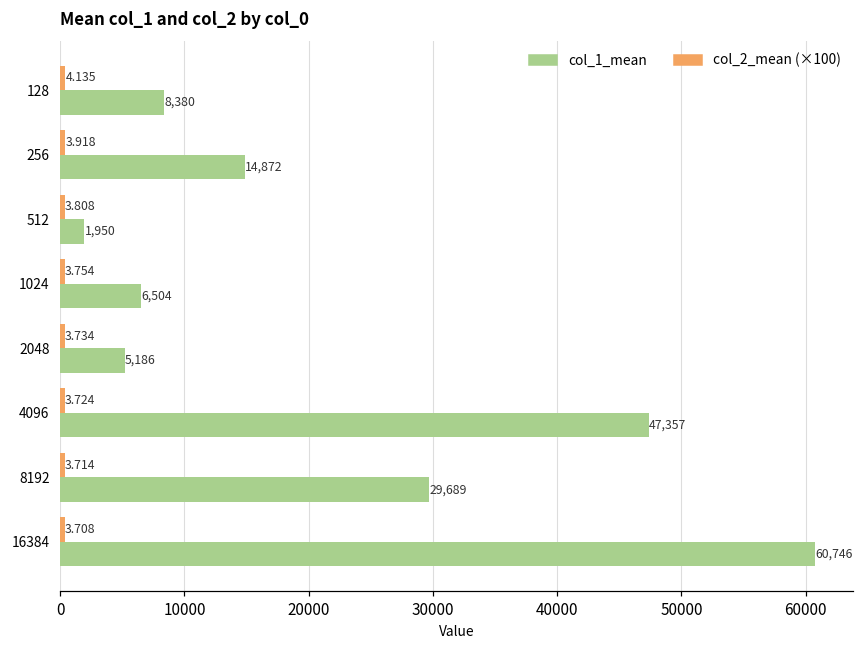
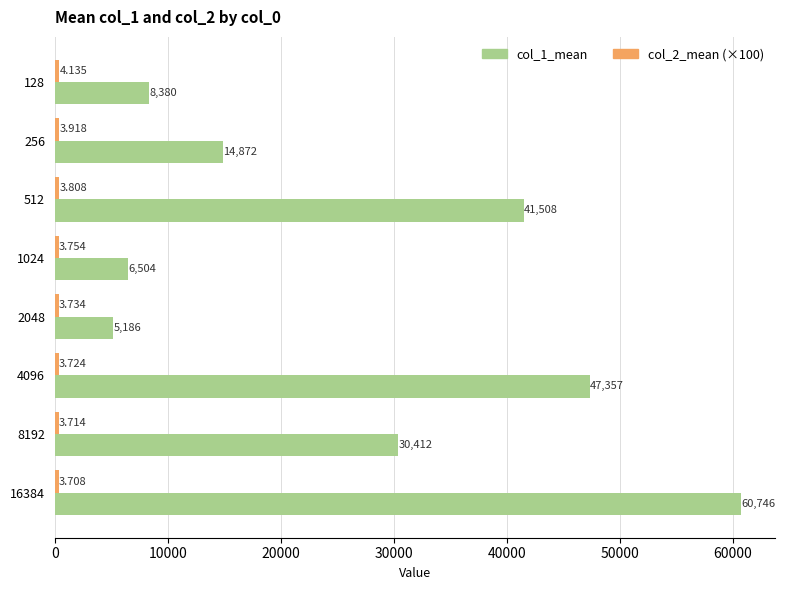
col_1_mean, 512: 1,950 -> 41,508
col_1_mean, 8192: 29,689 -> 30,412
